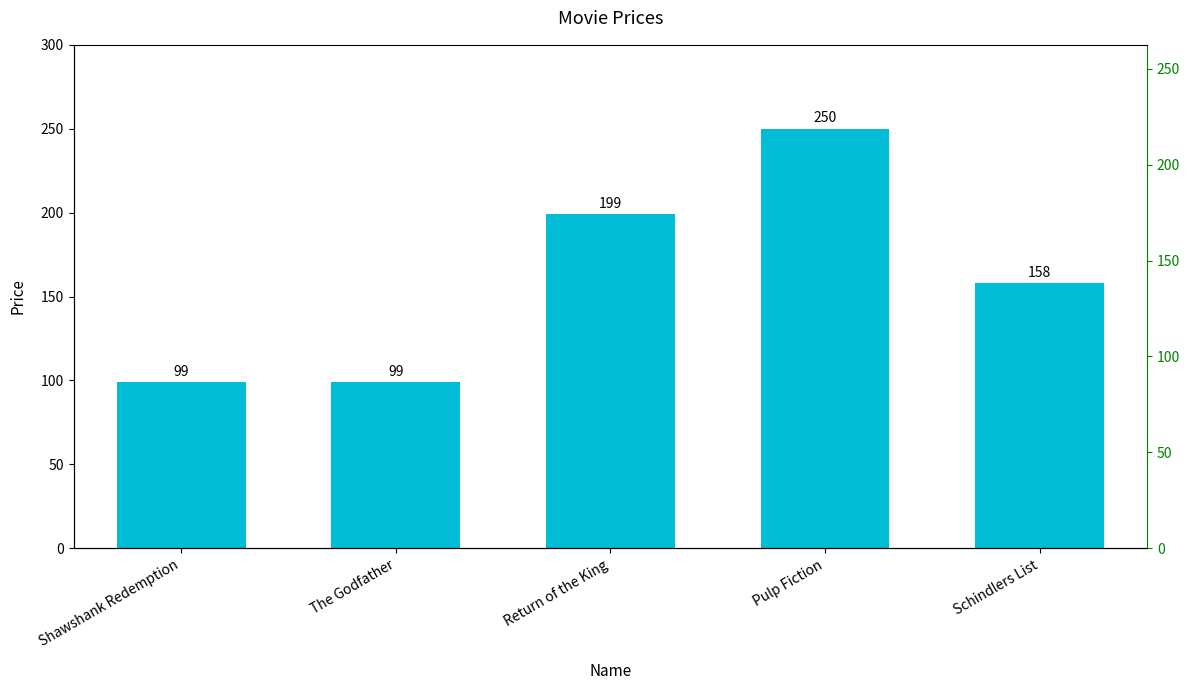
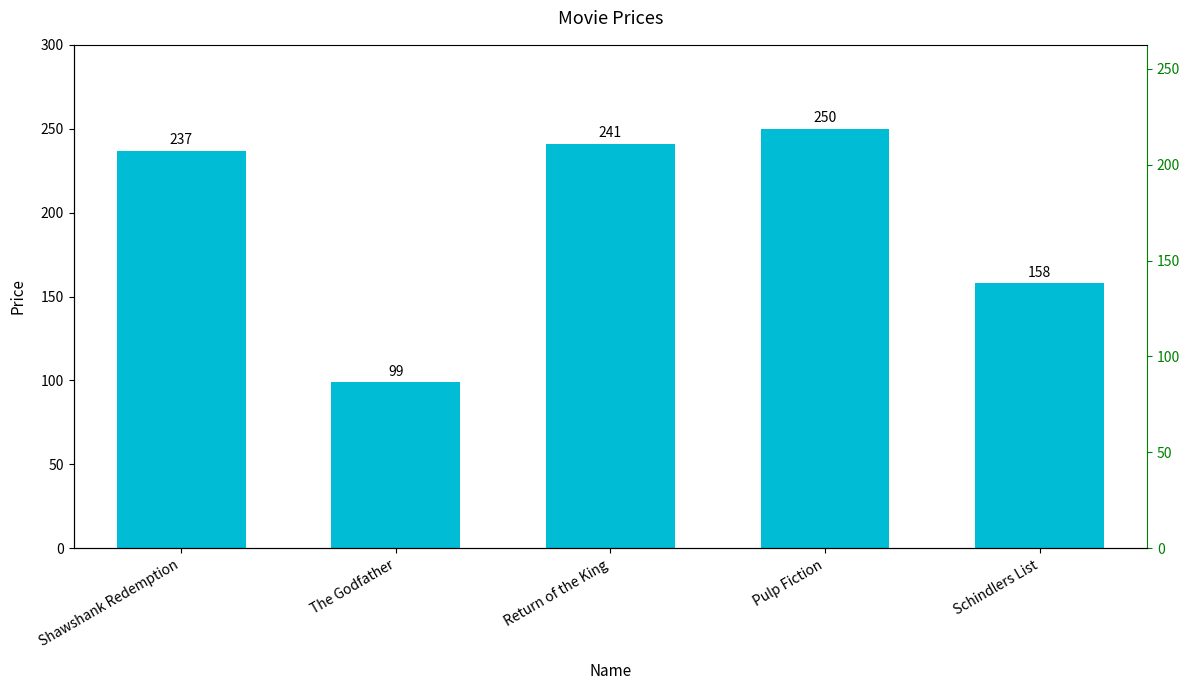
Shawshank Redemption: 99 -> 237
Return of the King: 199 -> 241
